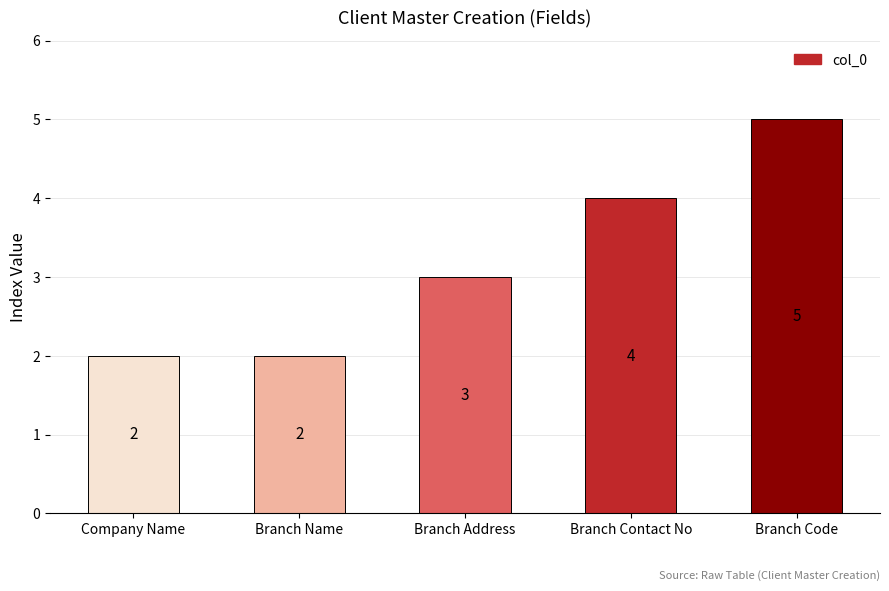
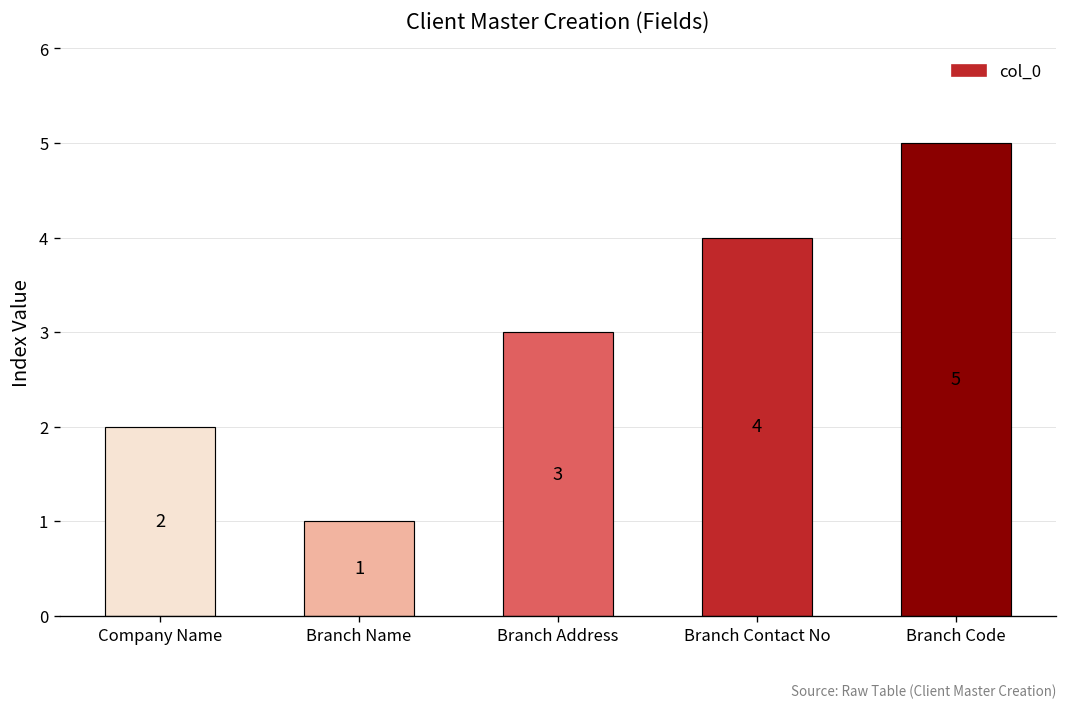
Branch Name: 2 -> 1
